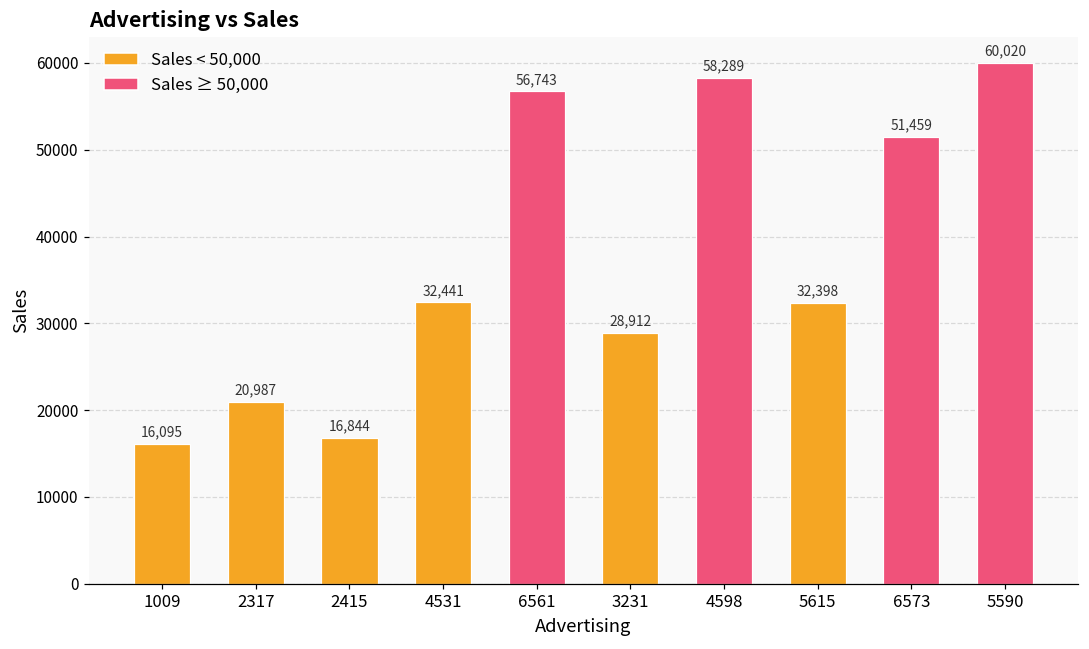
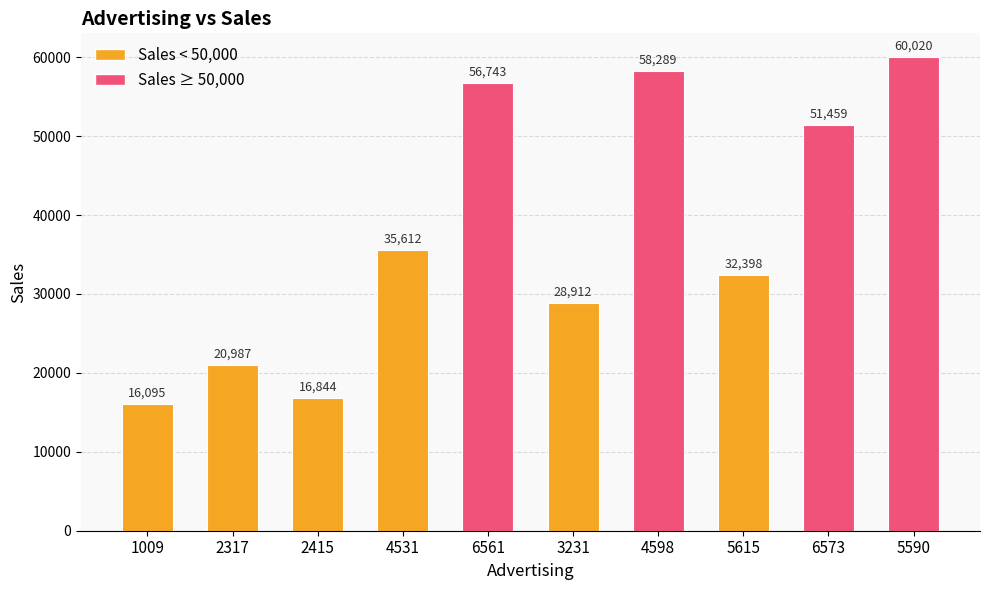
4531: 32,441 -> 35,612
